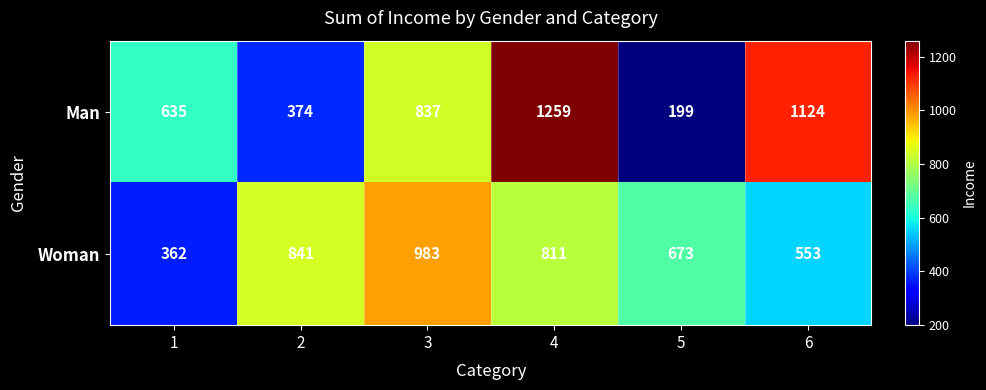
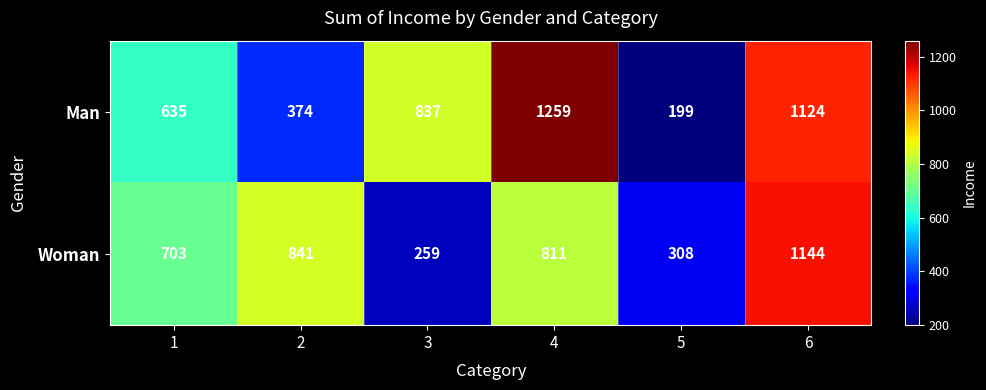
Woman, 1: 362 -> 703
Woman, 3: 983 -> 259
Woman, 5: 673 -> 308
Woman, 6: 553 -> 1144
